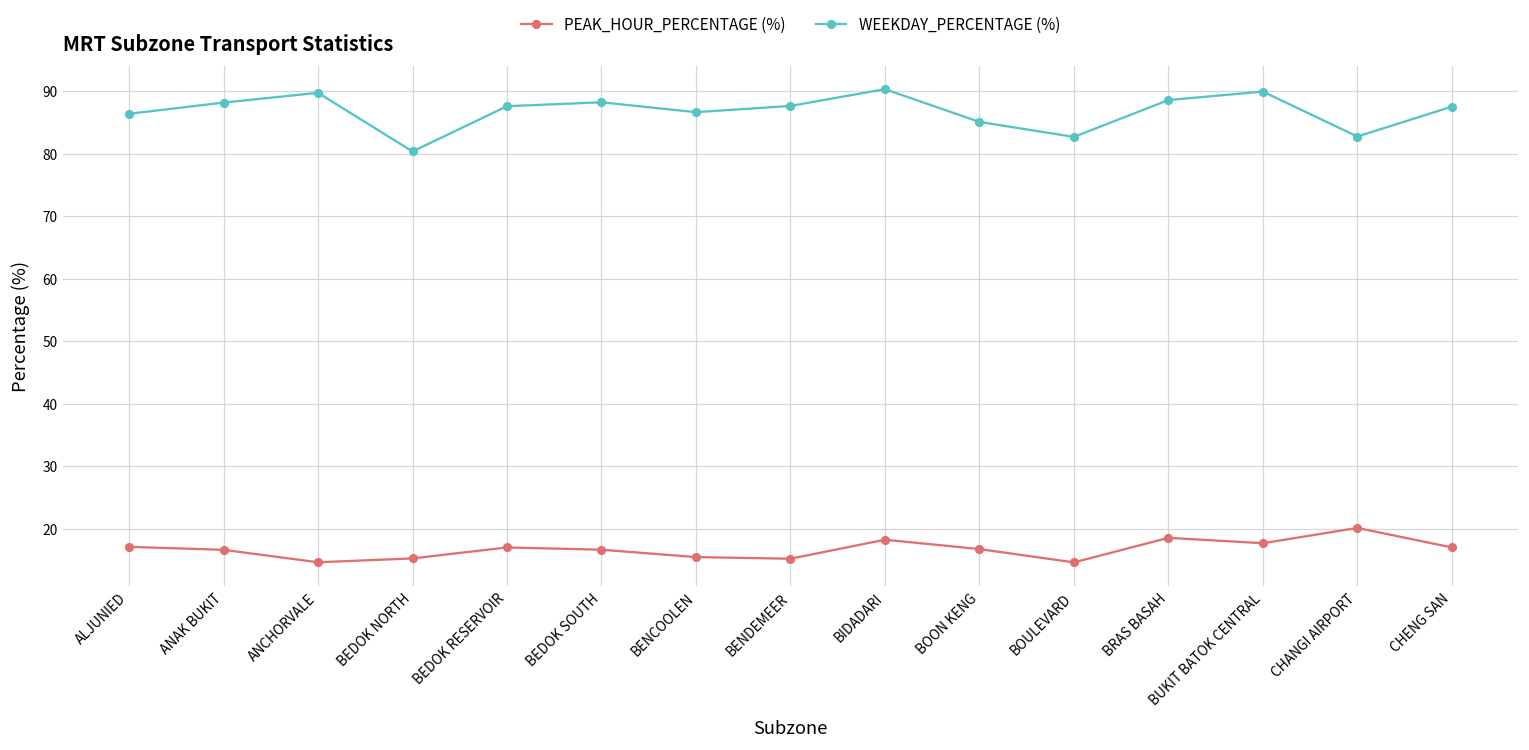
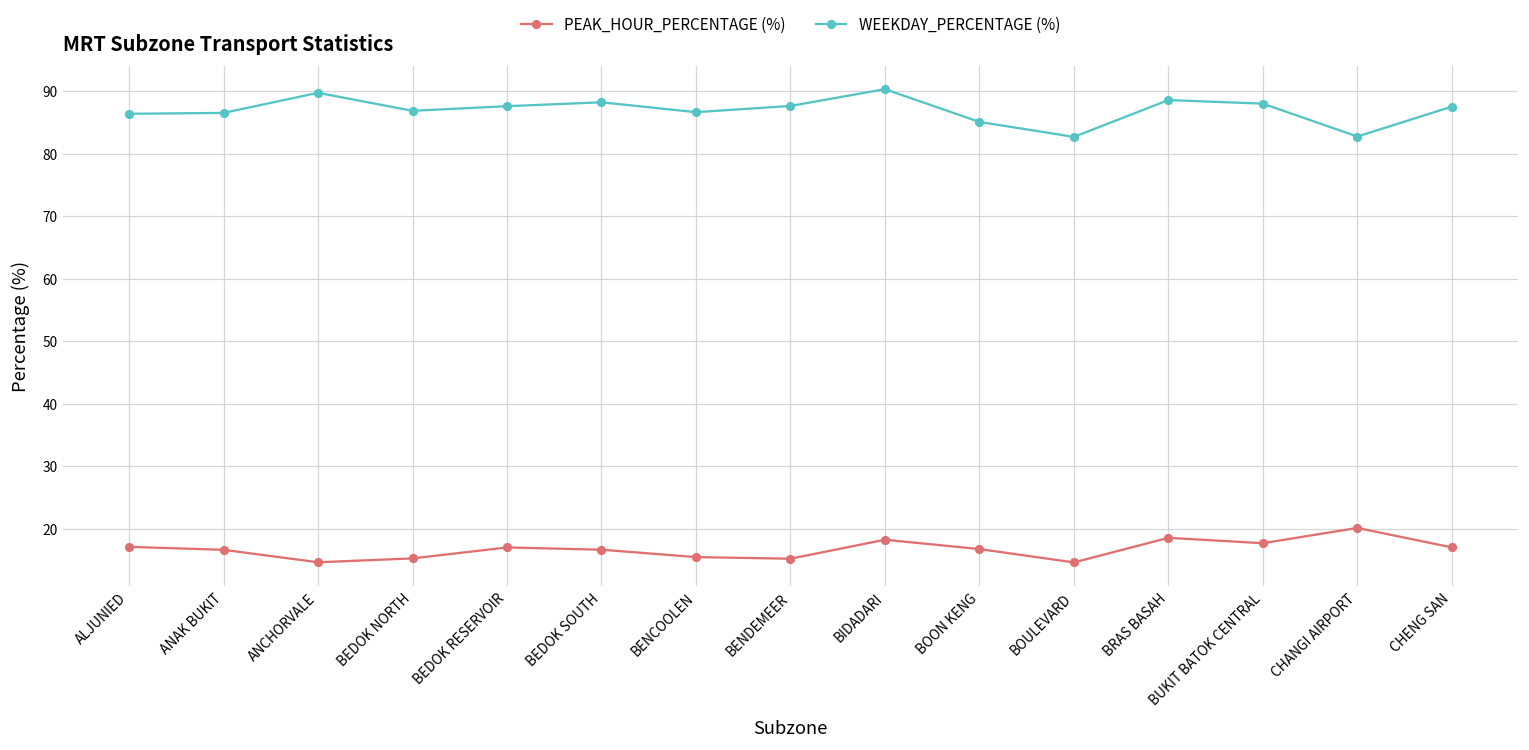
WEEKDAY_PERCENTAGE (%), ANAK BUKIT: 88 -> 87
WEEKDAY_PERCENTAGE (%), BEDOK NORTH: 80 -> 87
WEEKDAY_PERCENTAGE (%), BUKIT BATOK CENTRAL: 90 -> 88
